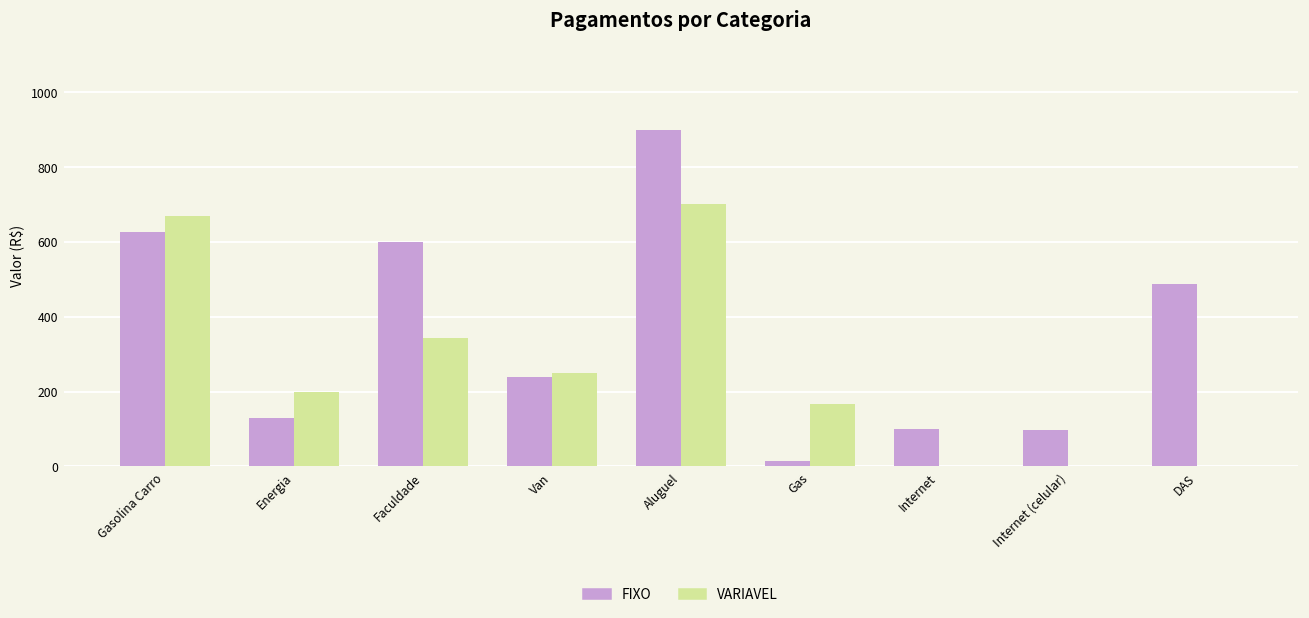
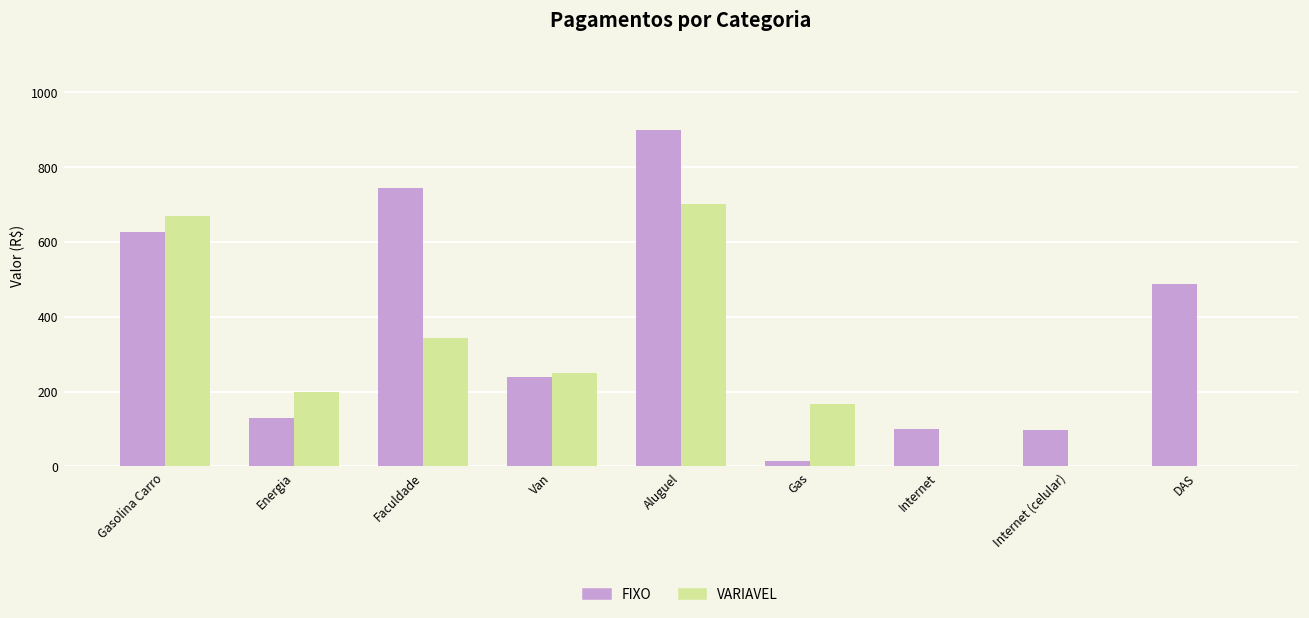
FIXO, Faculdade: 600 -> 740
